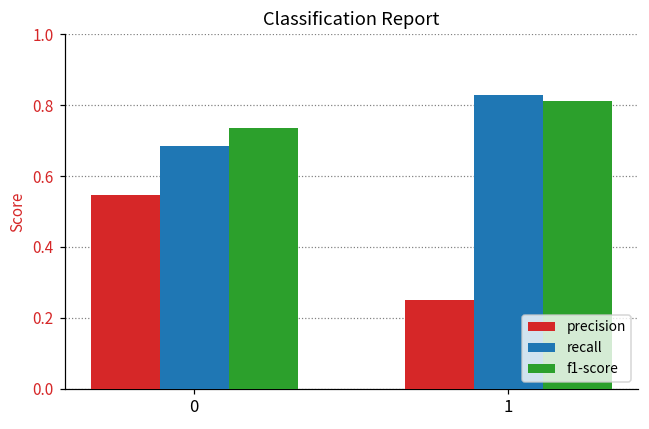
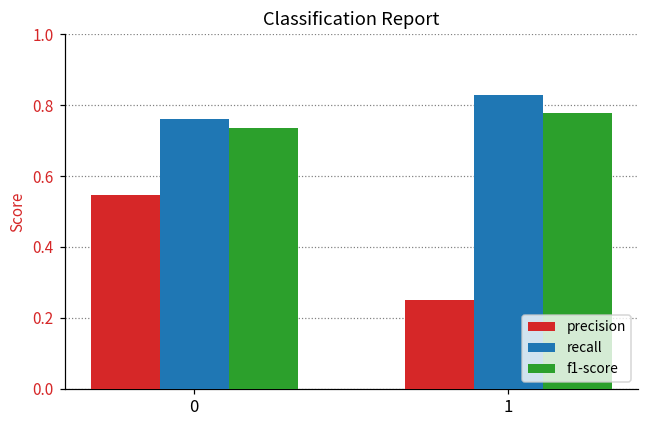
recall, 0: 0.69 -> 0.76
f1-score, 1: 0.81 -> 0.78
